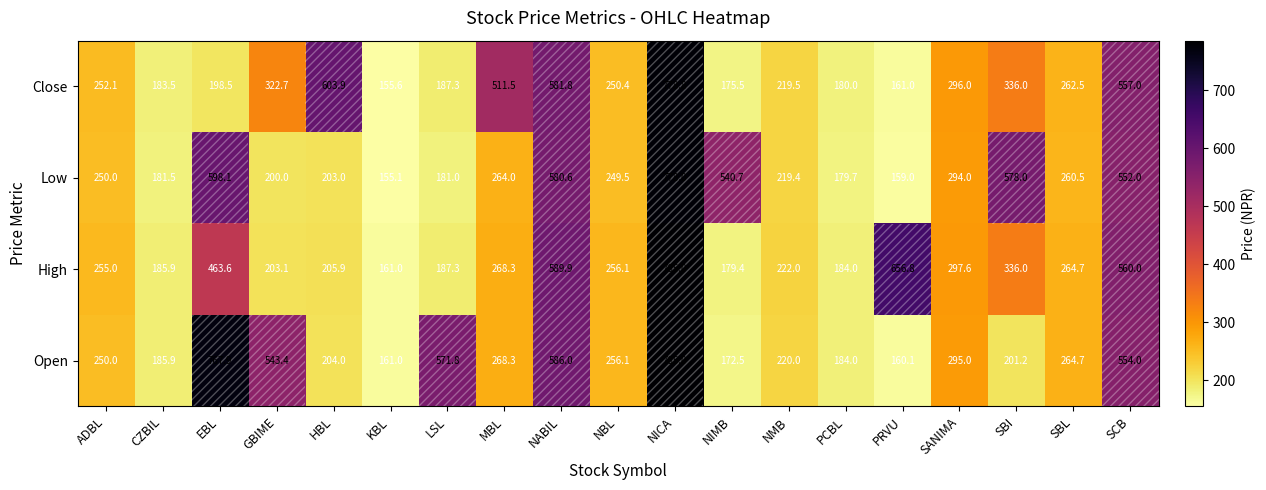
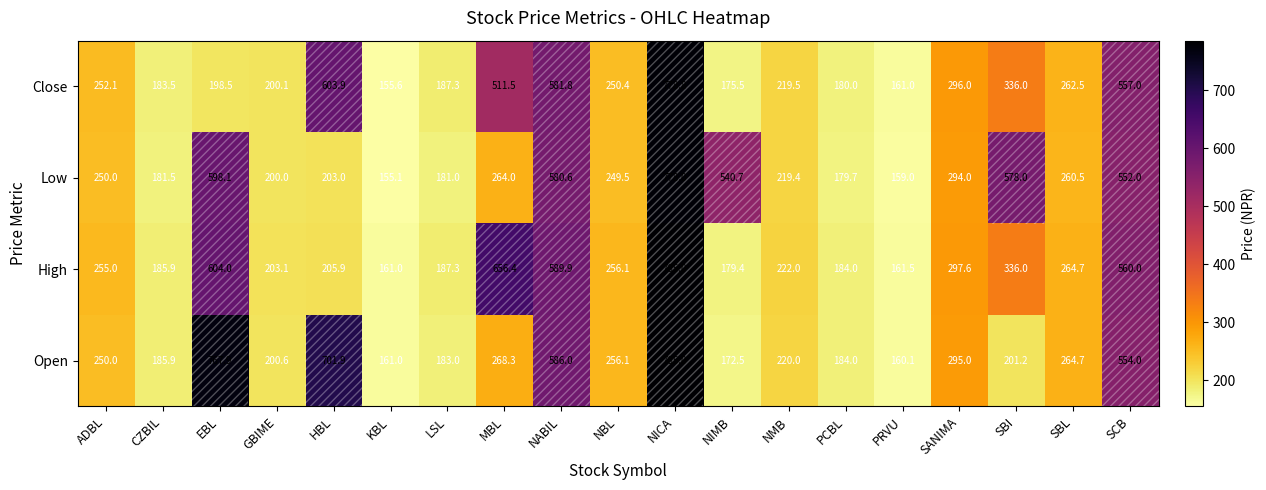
Close, GBIME: 322.7 -> 200.1
High, EBL: 463.6 -> 604.0
High, MBL: 268.3 -> 656.4
High, PRVU: 656.8 -> 161.5
Open, GBIME: 543.4 -> 200.6
Open, HBL: 204.0 -> 701.9
Open, LSL: 571.8 -> 183.0
